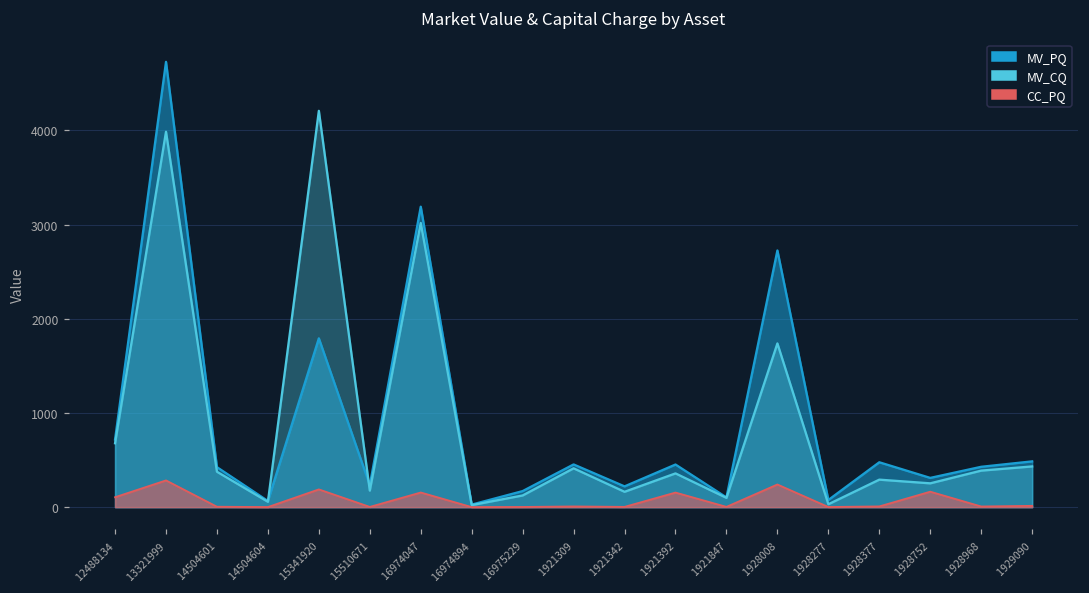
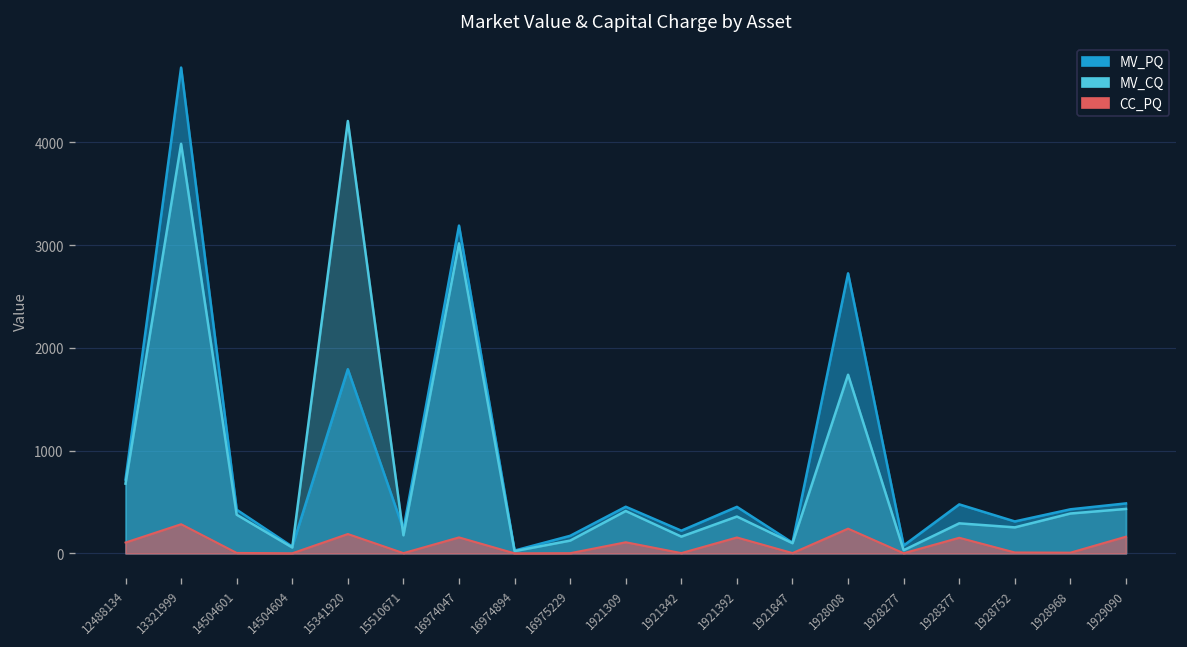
CC_PQ, 1921309: 0 -> 100
CC_PQ, 1928377: 0 -> 200
CC_PQ, 1928752: 200 -> 0
CC_PQ, 1929090: 0 -> 200
